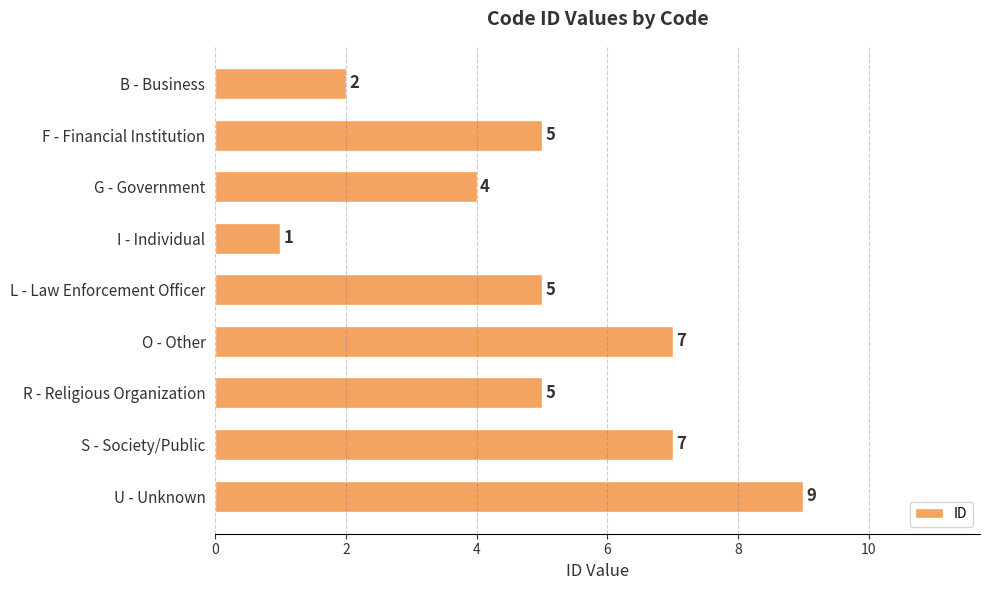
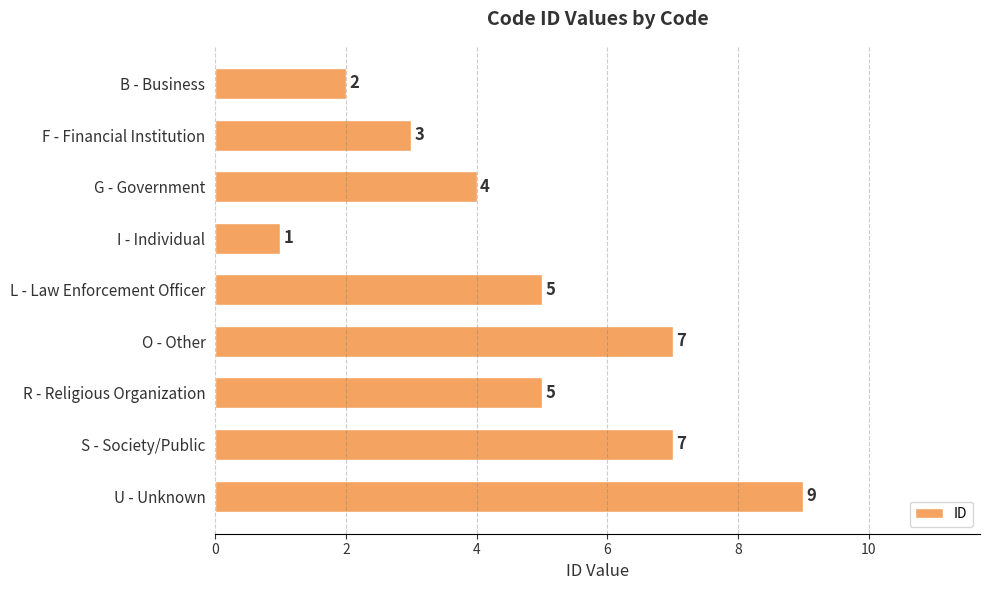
F - Financial Institution: 5 -> 3
